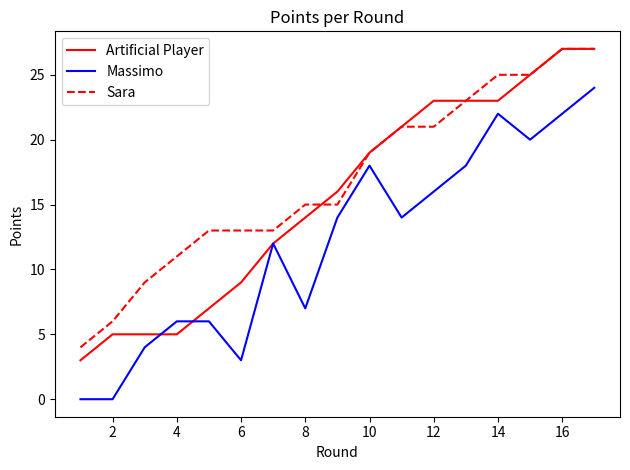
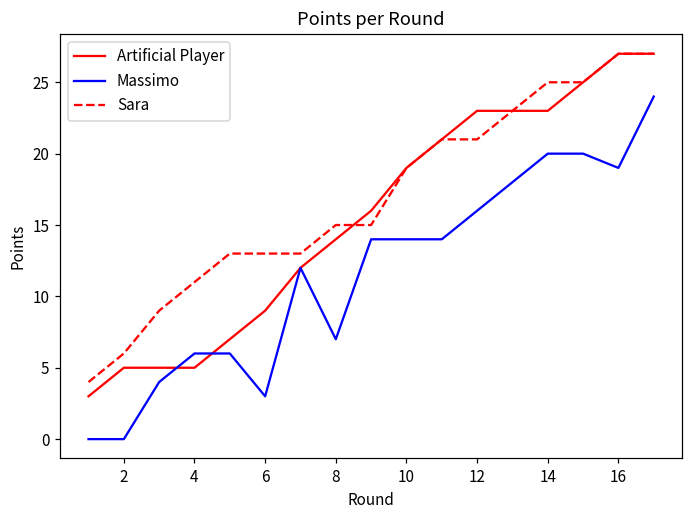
Massimo, 10: 18 -> 14
Massimo, 14: 22 -> 20
Massimo, 16: 22 -> 19
